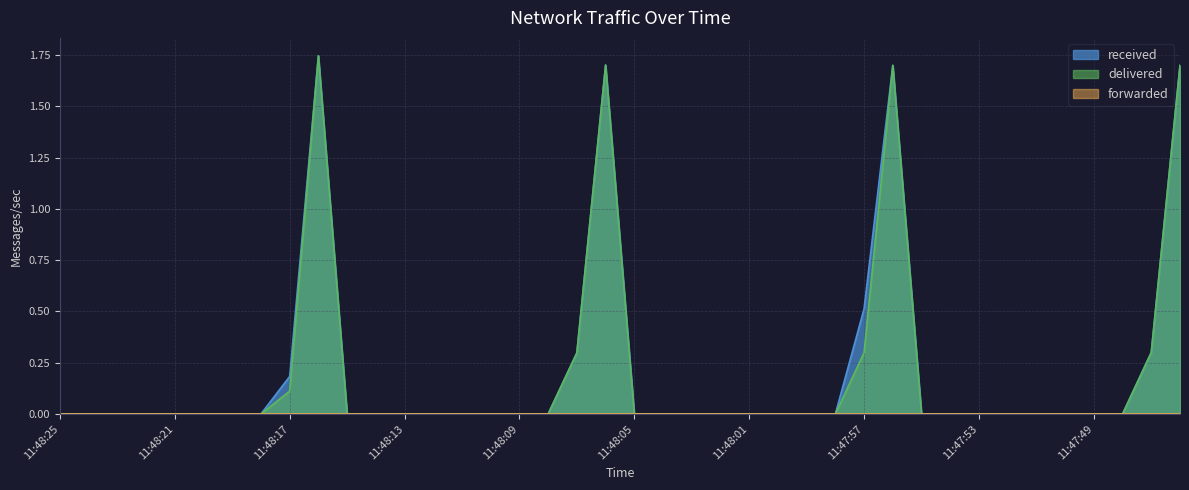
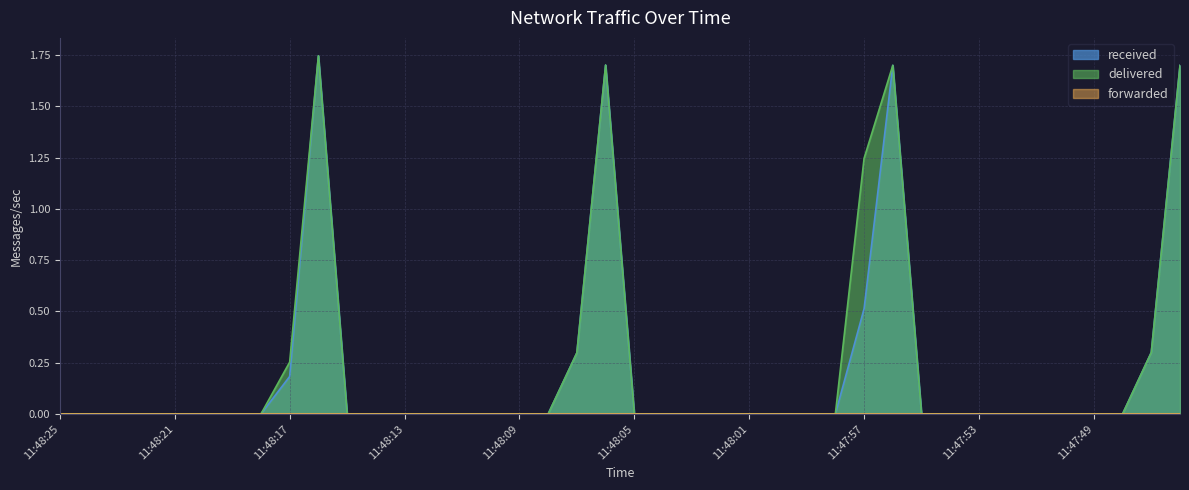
delivered, 11:48:17: 0.11 -> 0.25
delivered, 11:47:57: 0.30 -> 1.25
